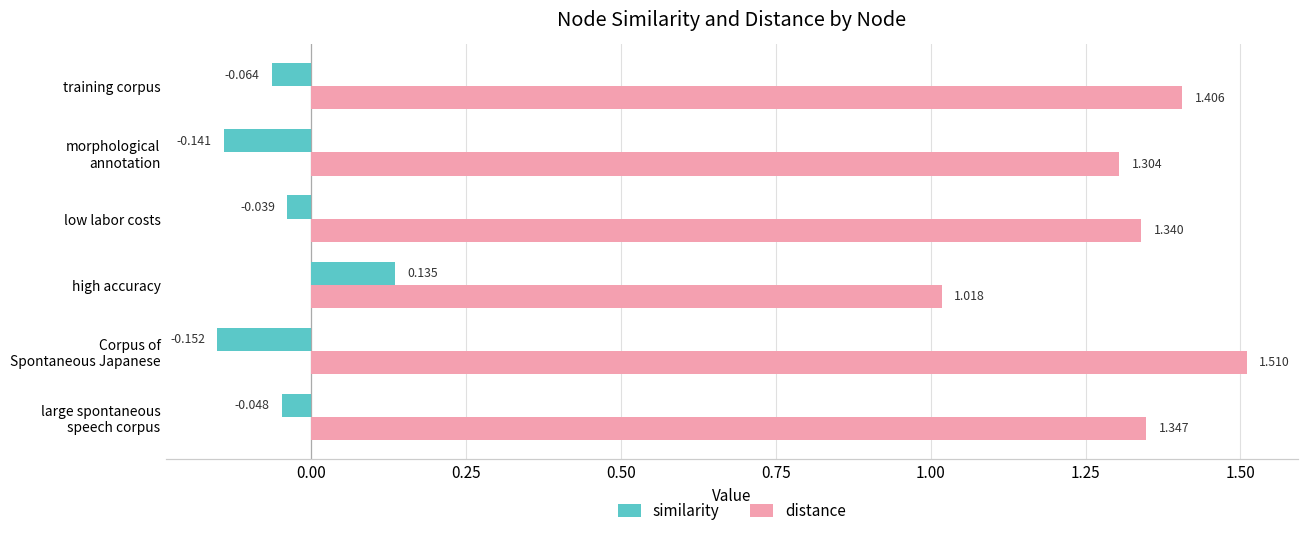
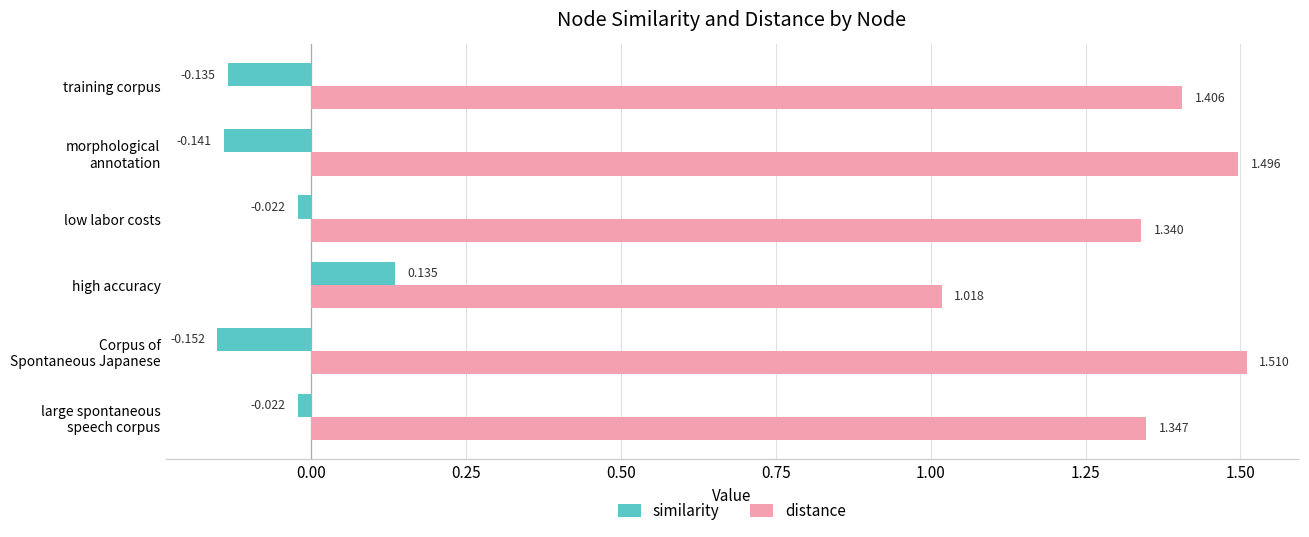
similarity, training corpus: -0.064 -> -0.135
distance, morphological annotation: 1.304 -> 1.496
similarity, low labor costs: -0.039 -> -0.022
similarity, large spontaneous speech corpus: -0.048 -> -0.022
